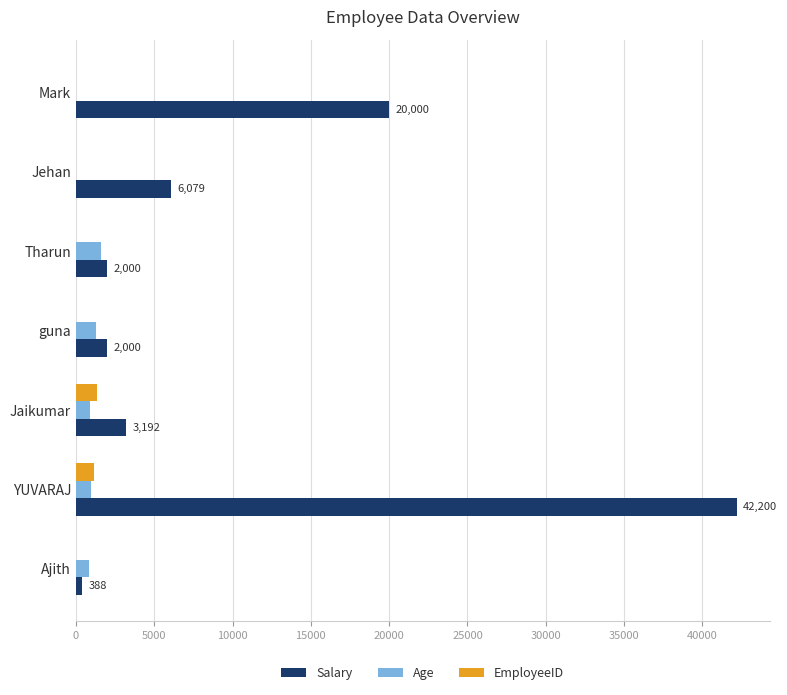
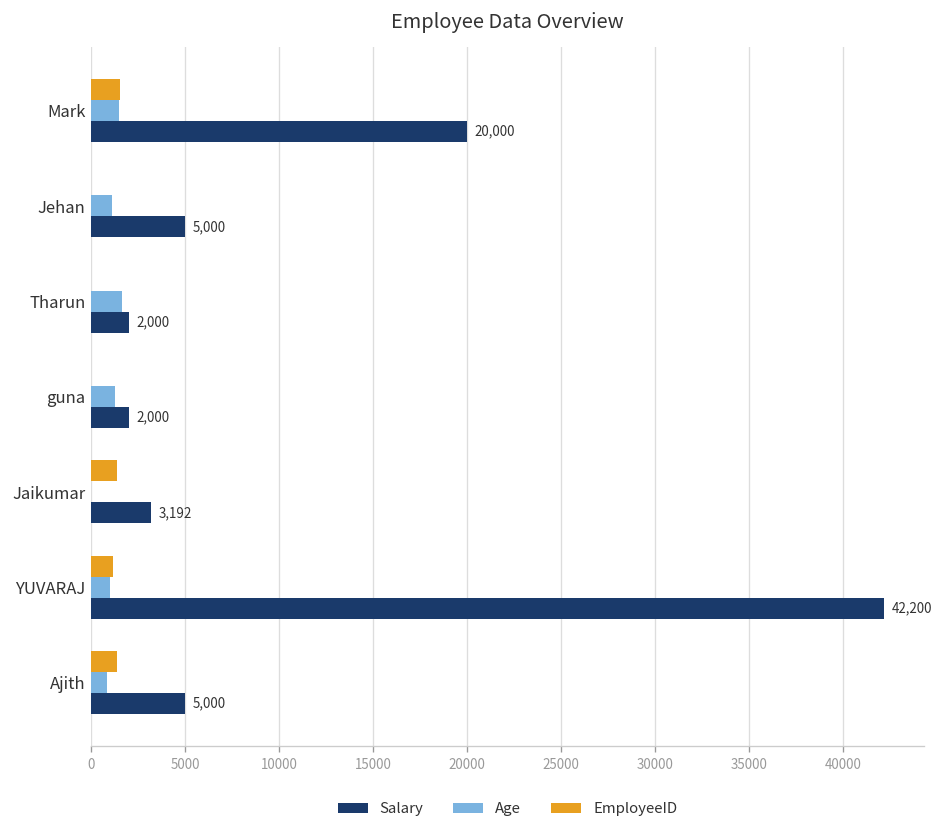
EmployeeID, Mark: 0 -> 1600
Age, Mark: 0 -> 1500
Age, Jehan: 0 -> 1100
Salary, Jehan: 6,079 -> 5,000
Age, Jaikumar: 900 -> 0
EmployeeID, Ajith: 0 -> 1400
Salary, Ajith: 388 -> 5,000
